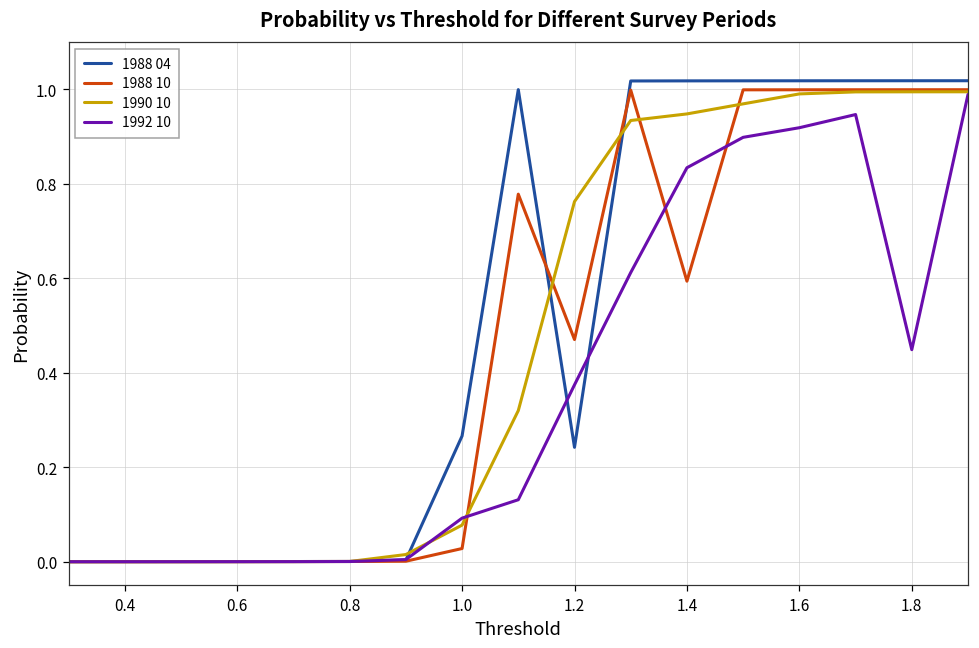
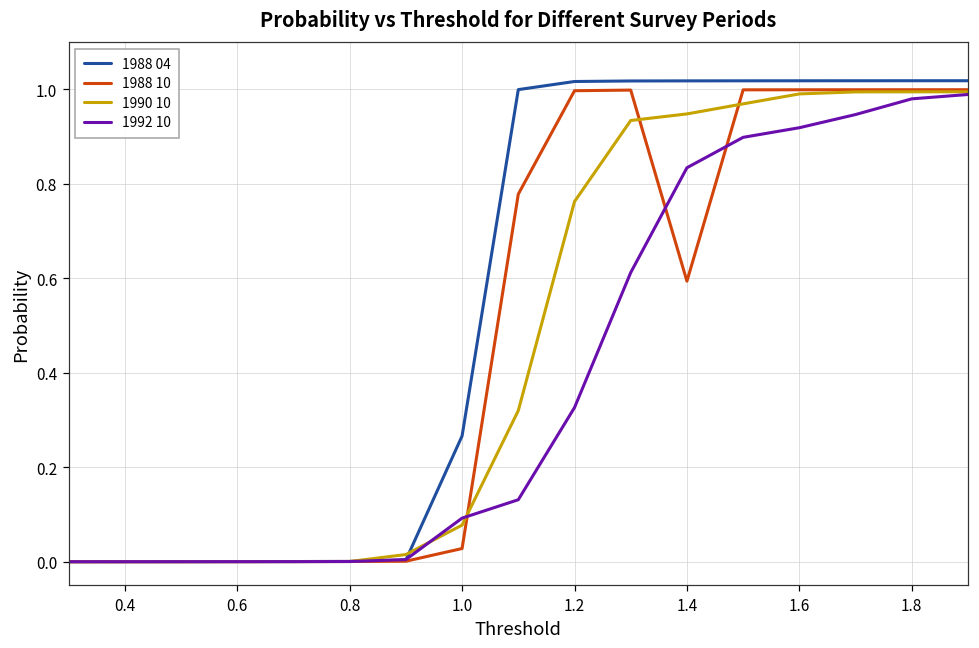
1988 04, 1.2: 0.24 -> 1.02
1988 10, 1.2: 0.47 -> 1.00
1992 10, 1.2: 0.37 -> 0.33
1992 10, 1.8: 0.45 -> 0.98
